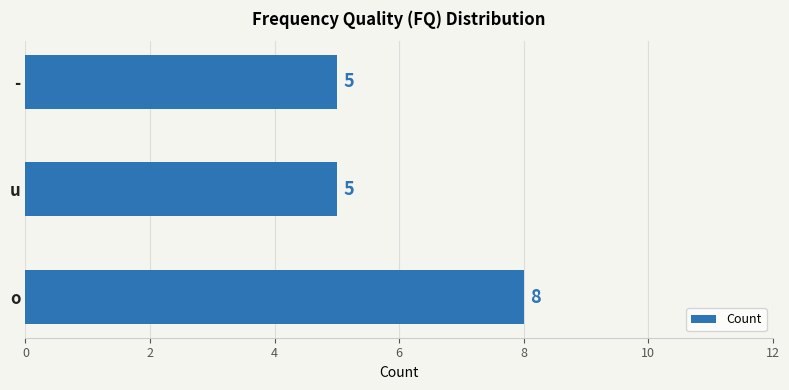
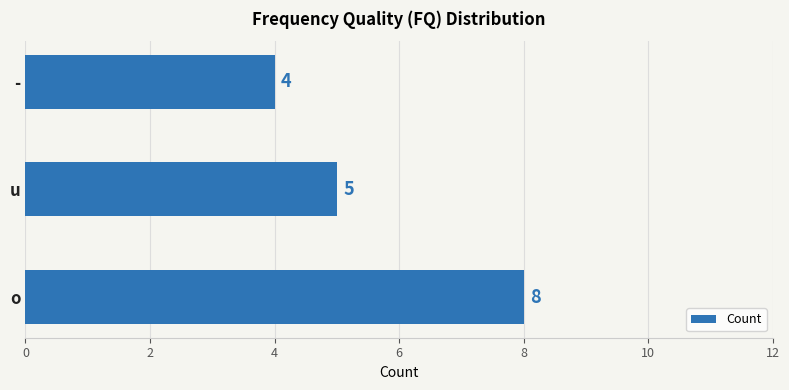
-: 5 -> 4
